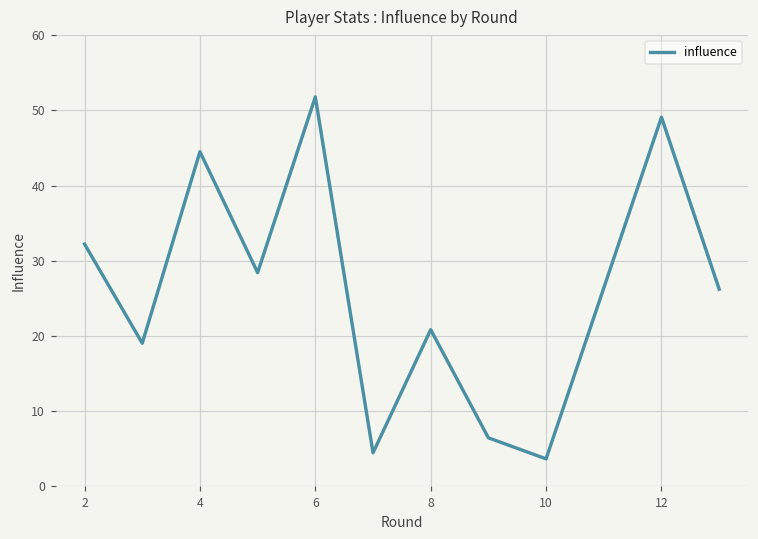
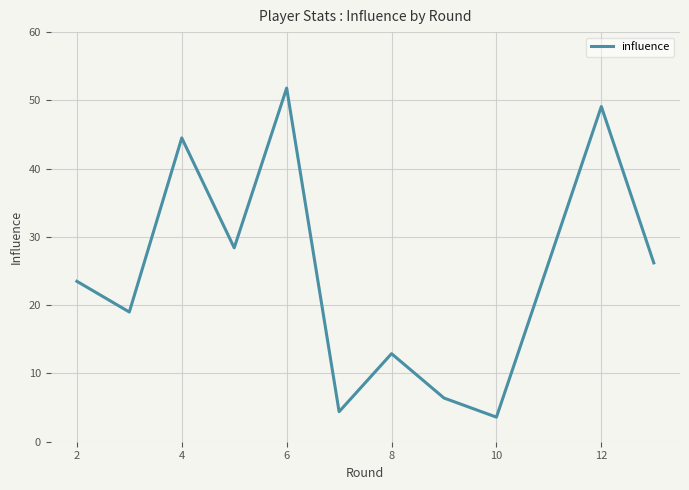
2: 32 -> 24
8: 21 -> 13
